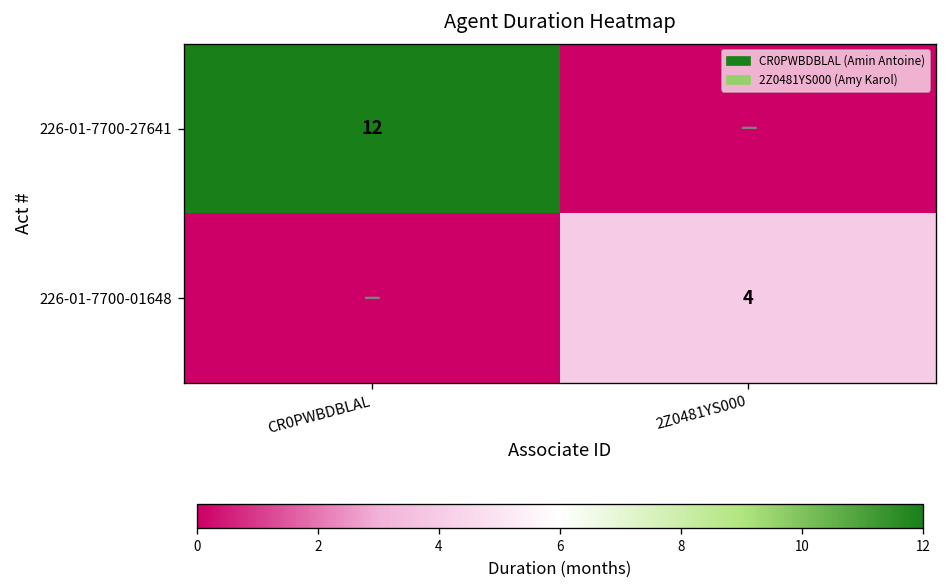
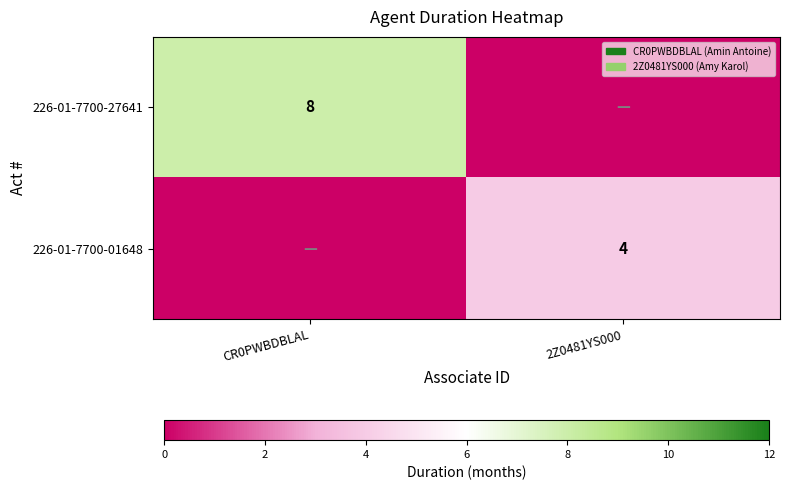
226-01-7700-27641, CR0PWBDBLAL: 12 -> 8
